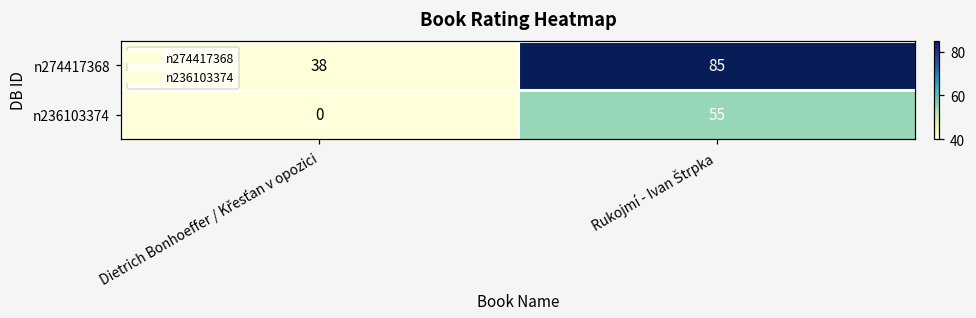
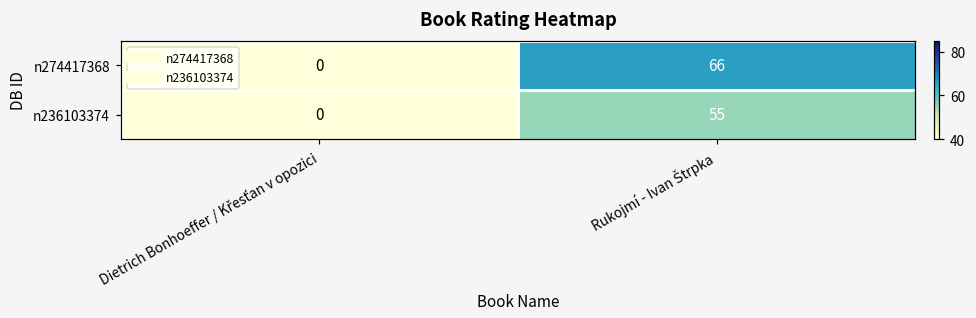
n274417368, Dietrich Bonhoeffer / Křesťan v opozici: 38 -> 0
n274417368, Rukojmí - Ivan Štrpka: 85 -> 66
